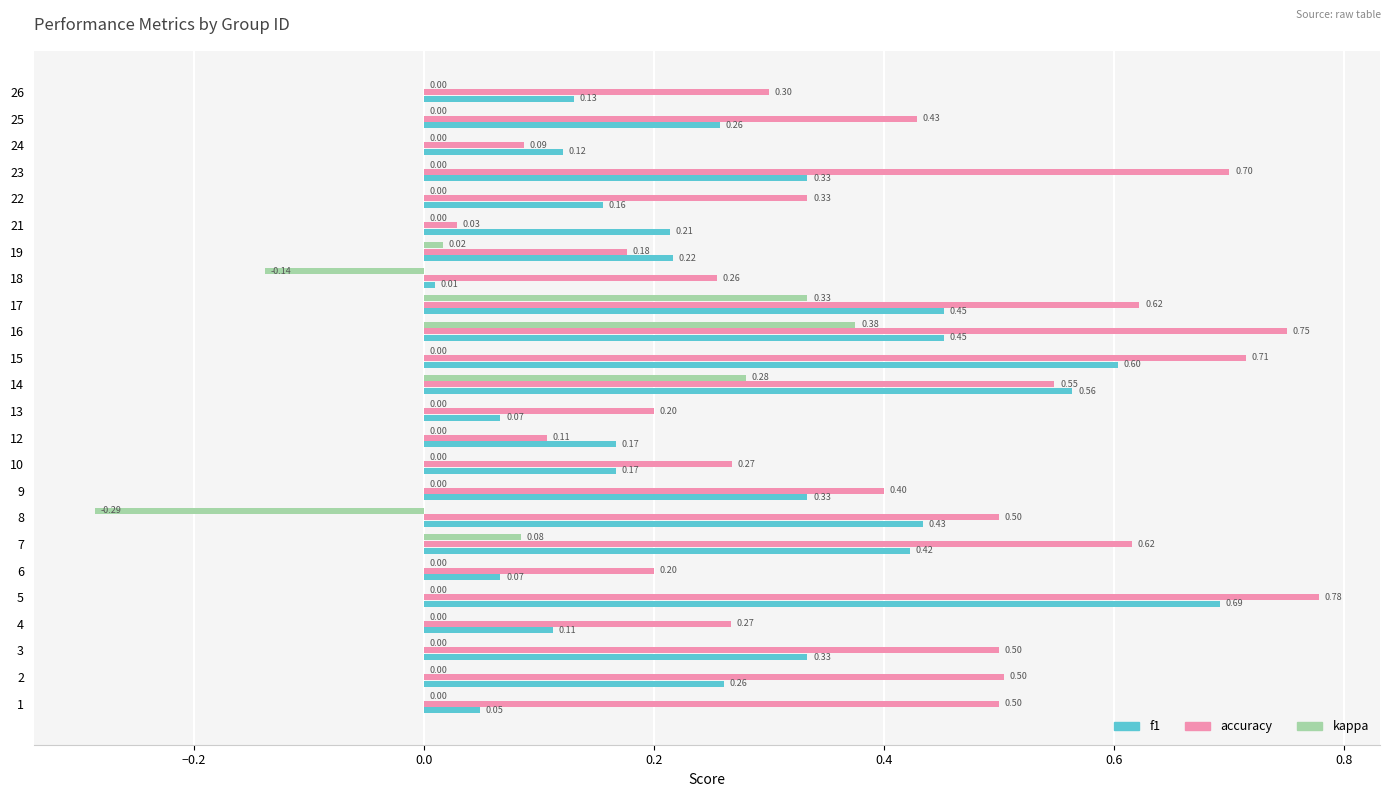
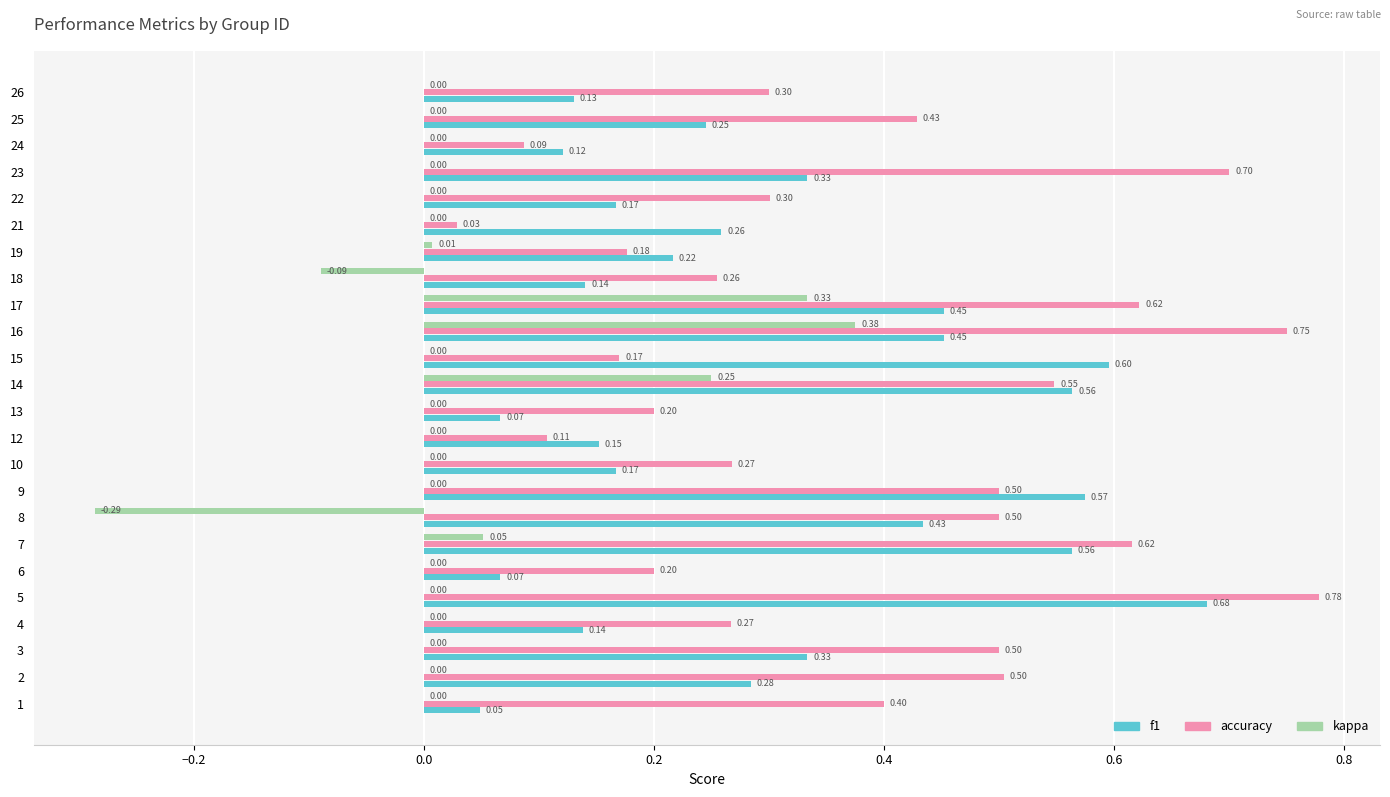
f1, 25: 0.26 -> 0.25
accuracy, 22: 0.33 -> 0.30
f1, 22: 0.16 -> 0.17
f1, 21: 0.21 -> 0.26
kappa, 19: 0.02 -> 0.01
kappa, 18: -0.14 -> -0.09
f1, 18: 0.01 -> 0.14
accuracy, 15: 0.71 -> 0.17
f1, 15: 0.603 -> 0.595
kappa, 14: 0.28 -> 0.25
f1, 12: 0.17 -> 0.15
accuracy, 9: 0.40 -> 0.50
f1, 9: 0.33 -> 0.57
kappa, 7: 0.08 -> 0.05
f1, 7: 0.42 -> 0.56
f1, 5: 0.69 -> 0.68
f1, 4: 0.11 -> 0.14
f1, 2: 0.26 -> 0.28
accuracy, 1: 0.50 -> 0.40
